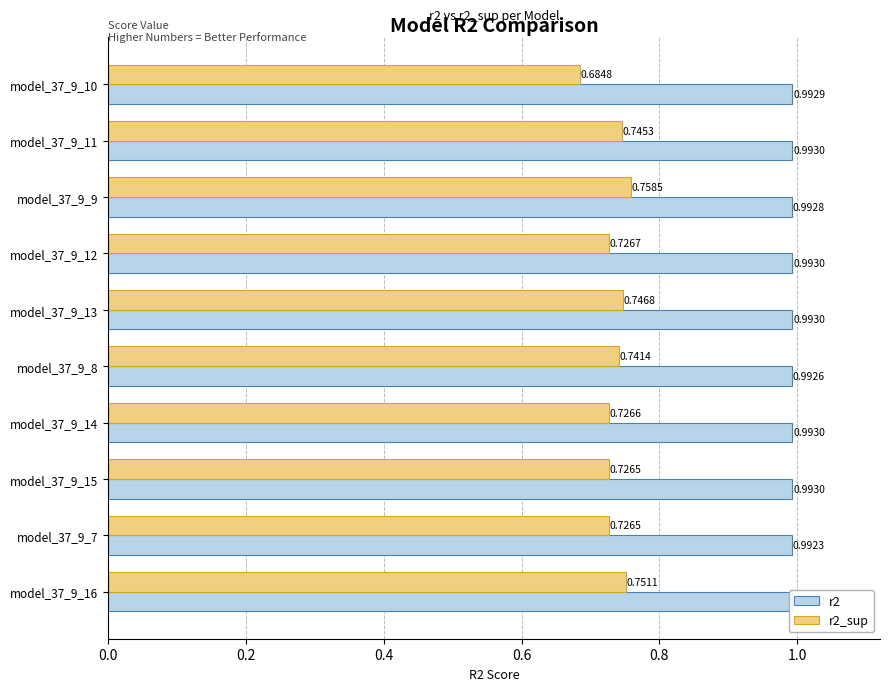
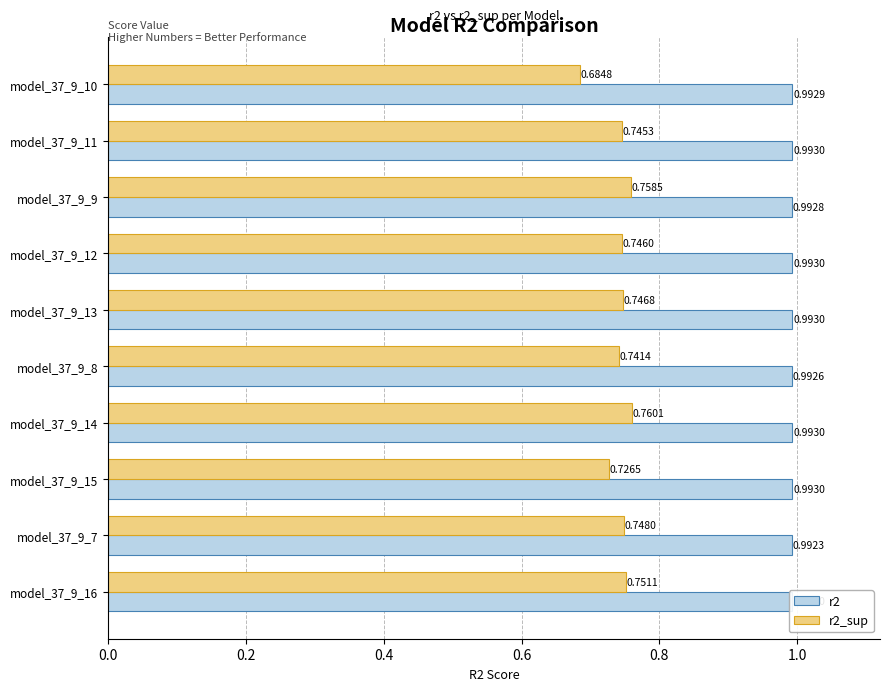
r2_sup, model_37_9_12: 0.7267 -> 0.7460
r2_sup, model_37_9_14: 0.7266 -> 0.7601
r2_sup, model_37_9_7: 0.7265 -> 0.7480
